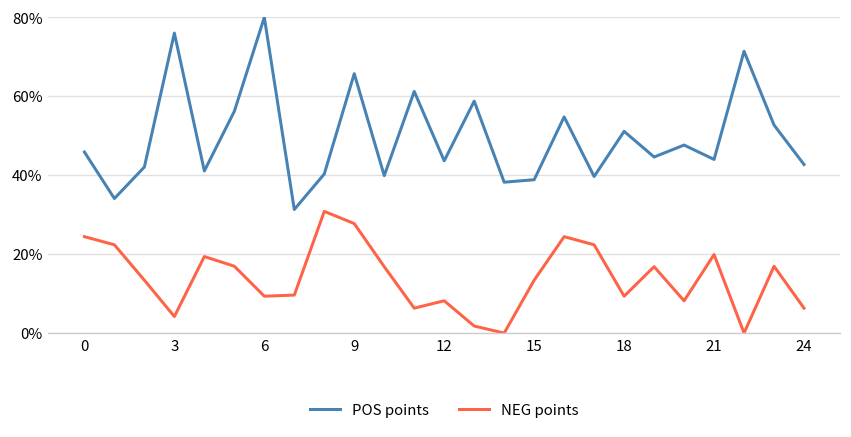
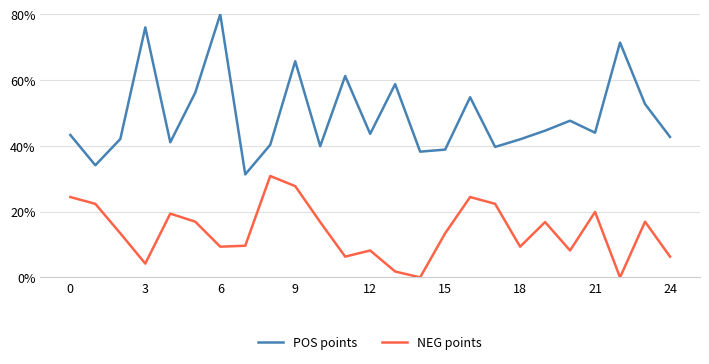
POS points, 0: 46% -> 43%
POS points, 18: 51% -> 42%
